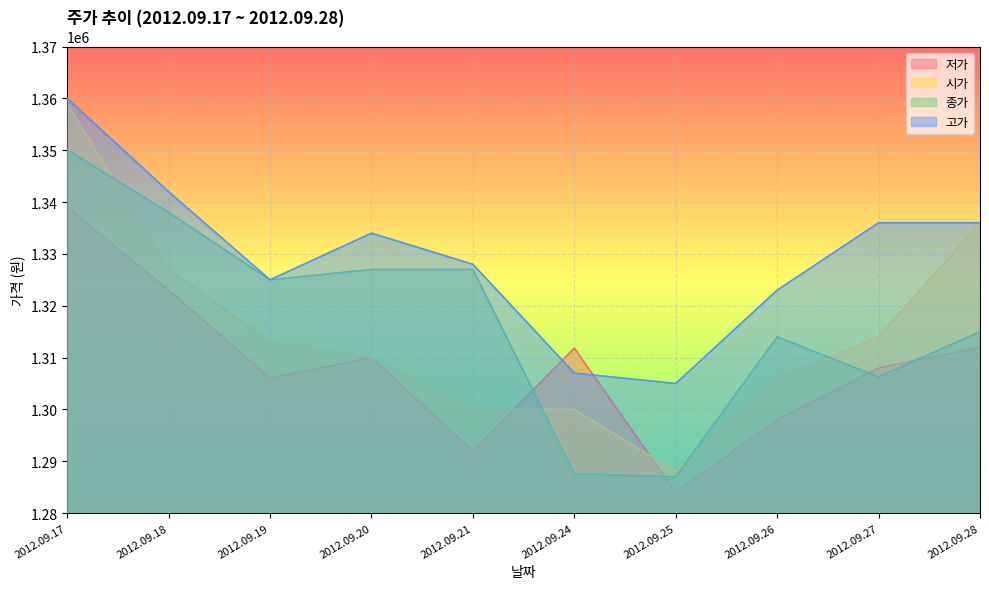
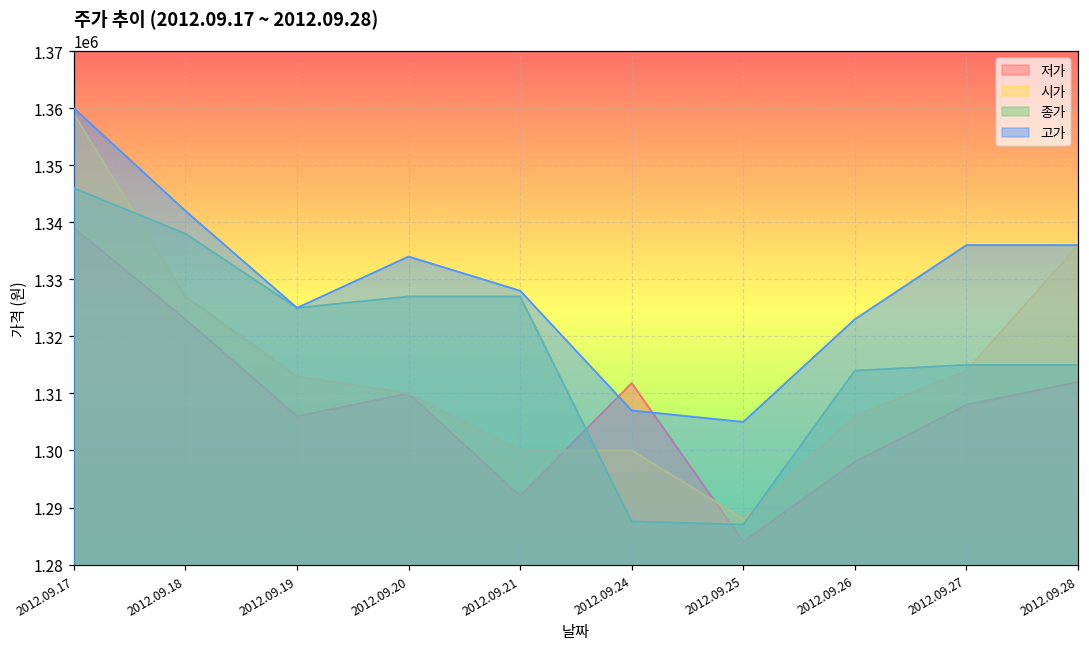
종가, 2012.09.17: 1350000 -> 1346000
종가, 2012.09.27: 1306000 -> 1315000
